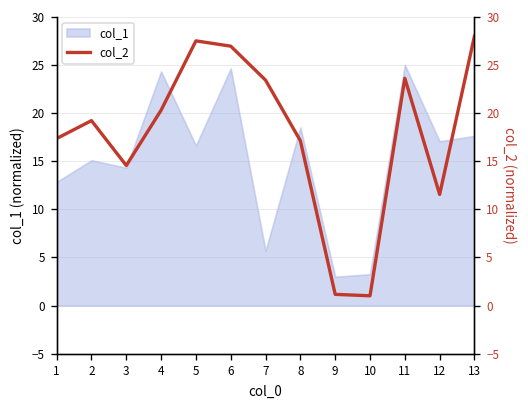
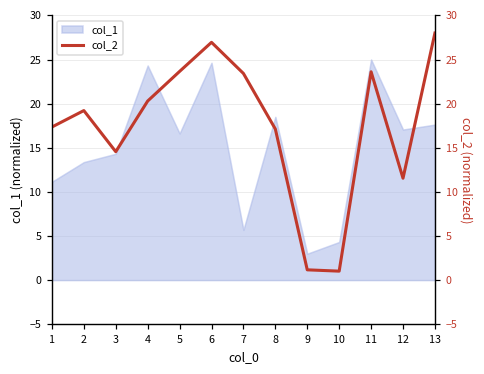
col_1, 1: 13 -> 11
col_1, 2: 15 -> 13
col_1, 10: 3 -> 4
col_2, 5: 27 -> 24
